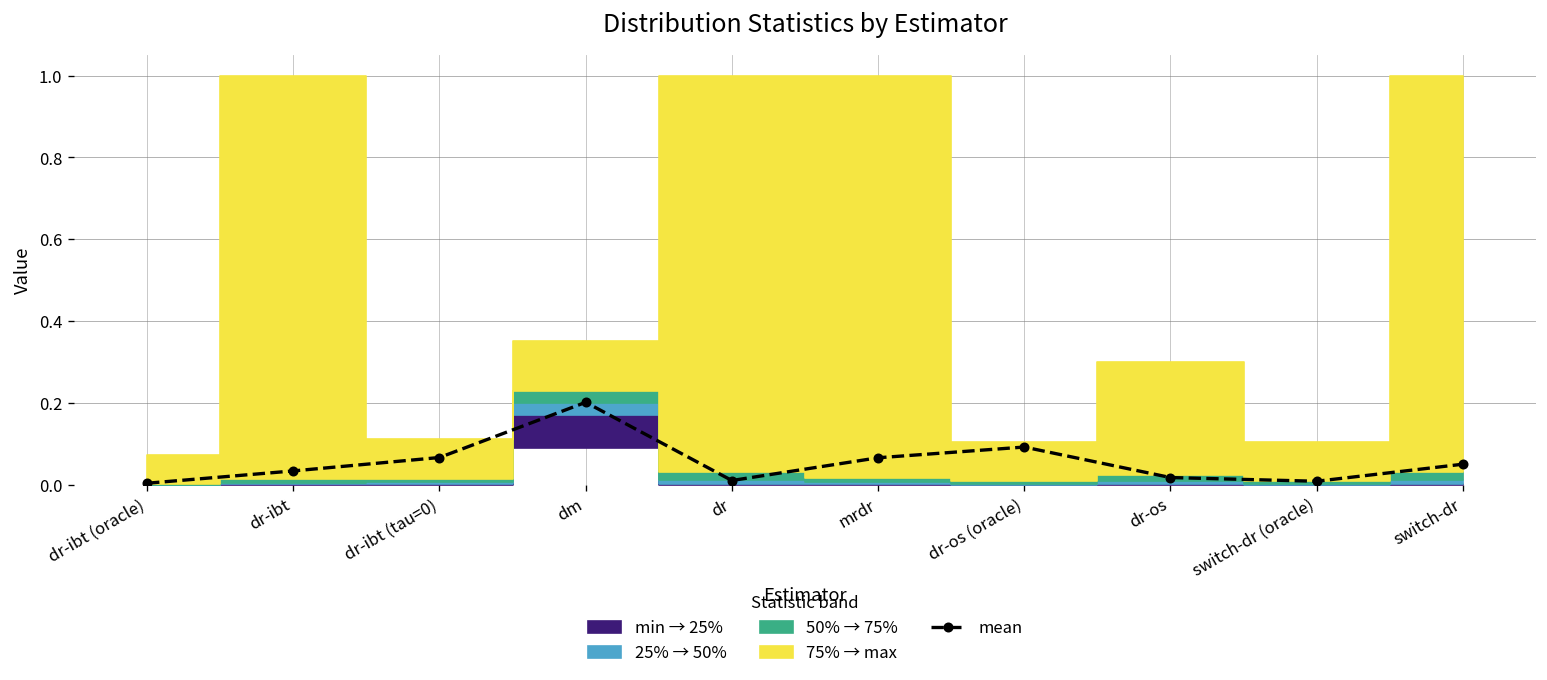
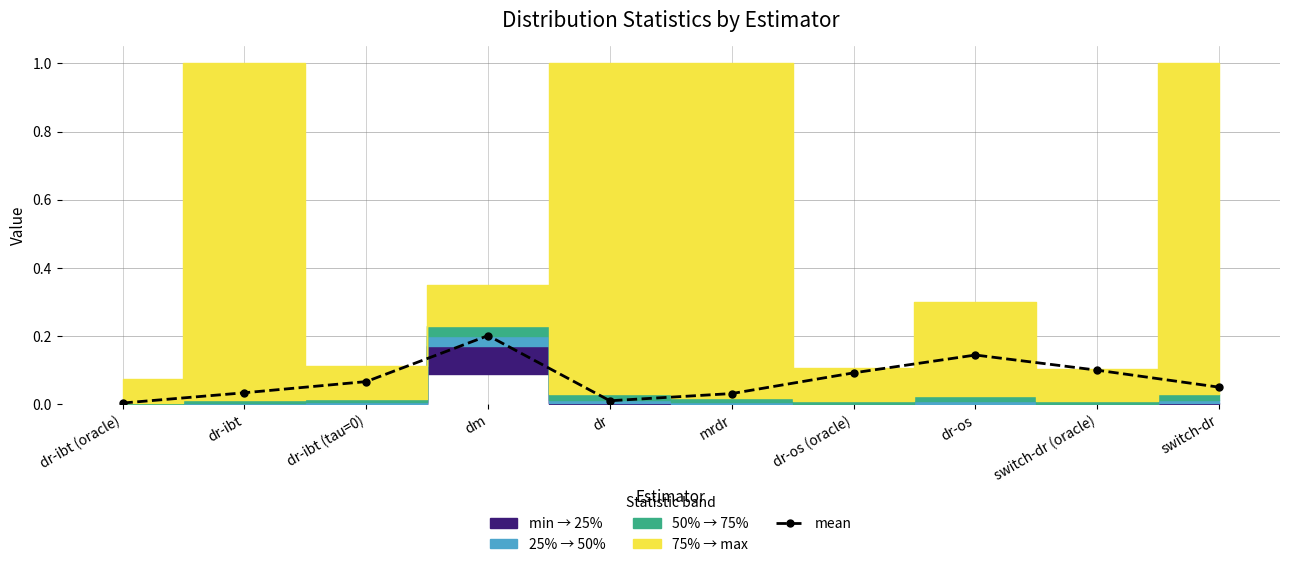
mean, mrdr: 0.07 -> 0.03
mean, dr-os: 0.02 -> 0.14
mean, switch-dr (oracle): 0.01 -> 0.10
